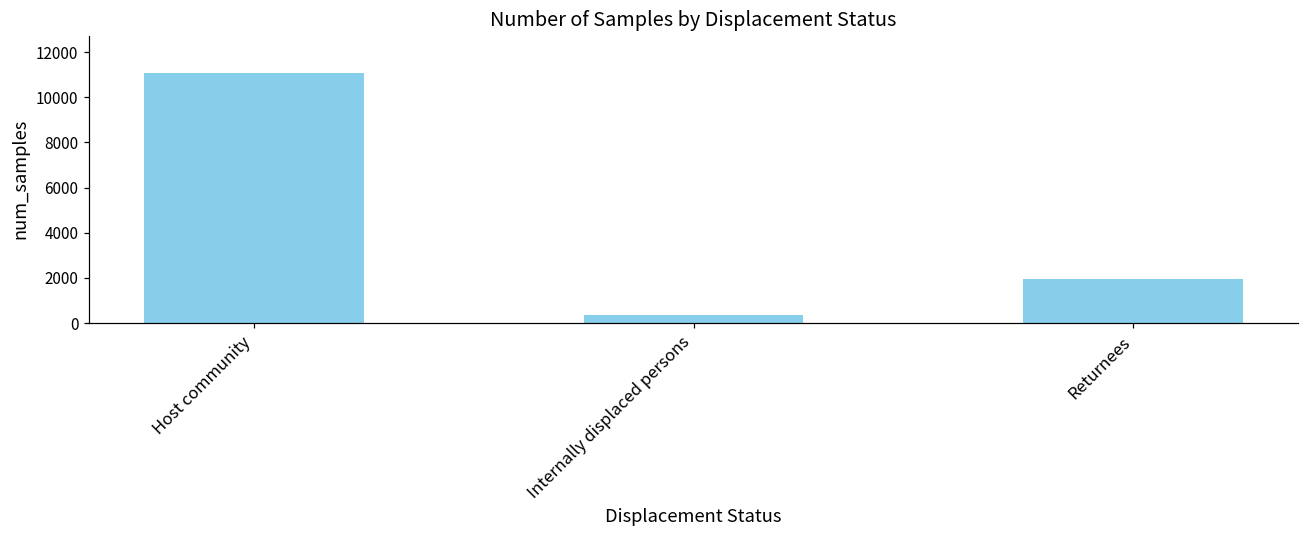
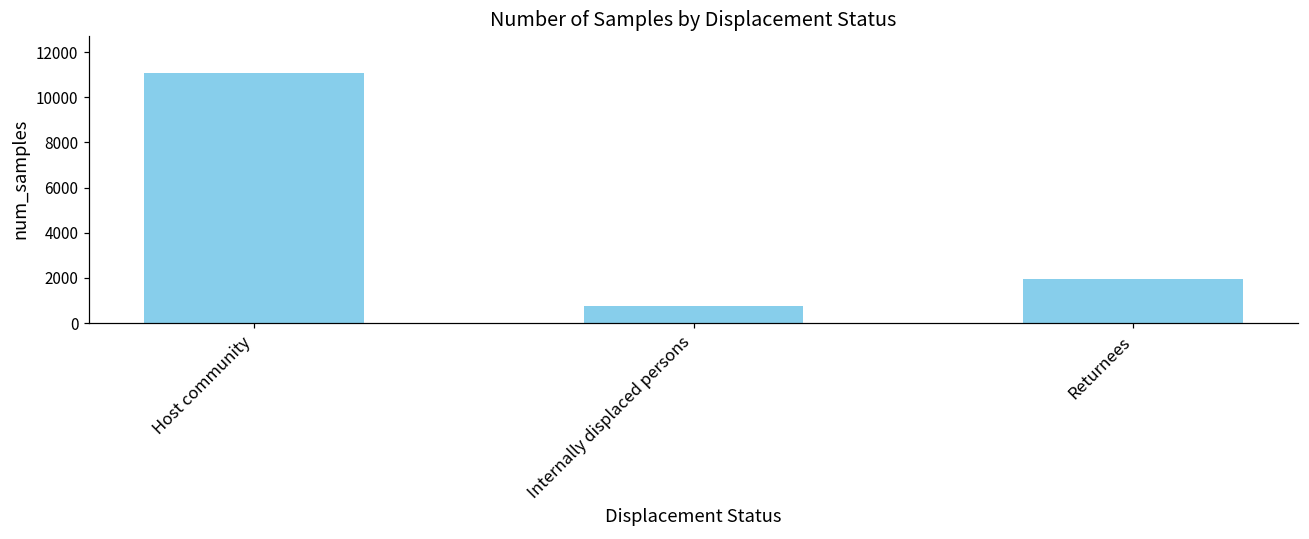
Internally displaced persons: 400 -> 800
